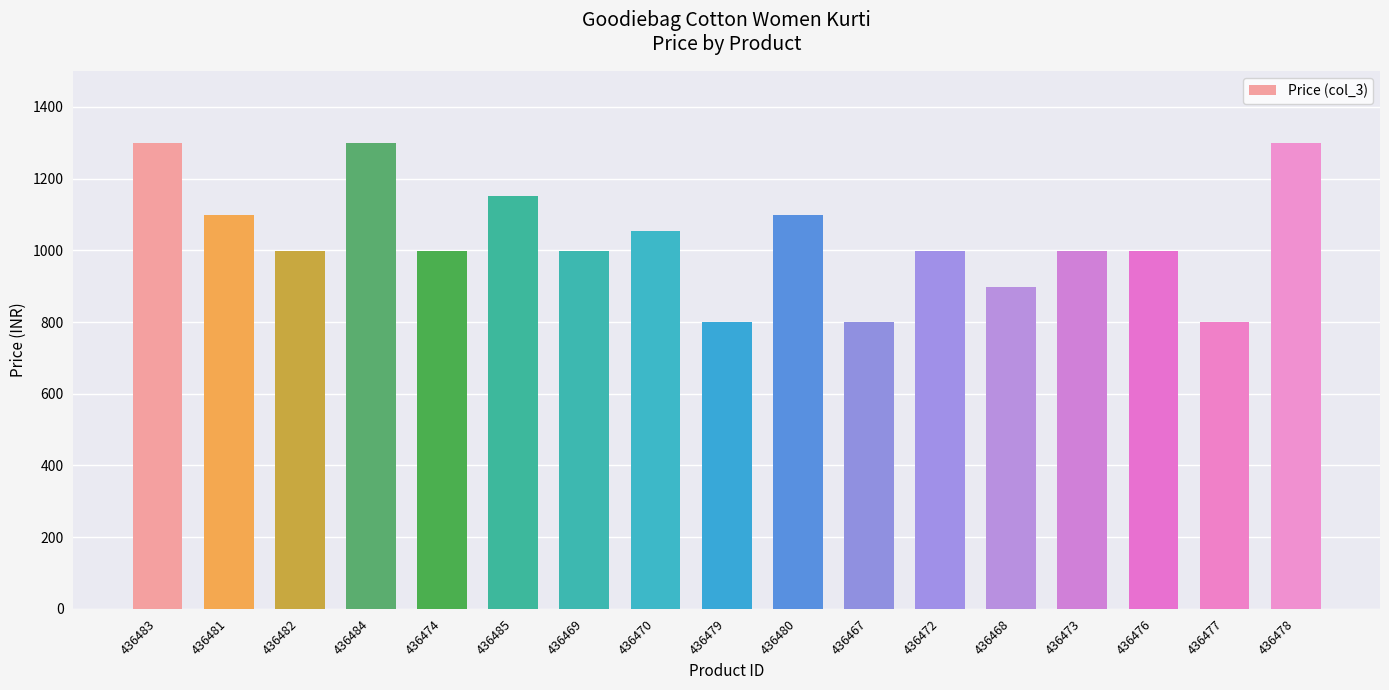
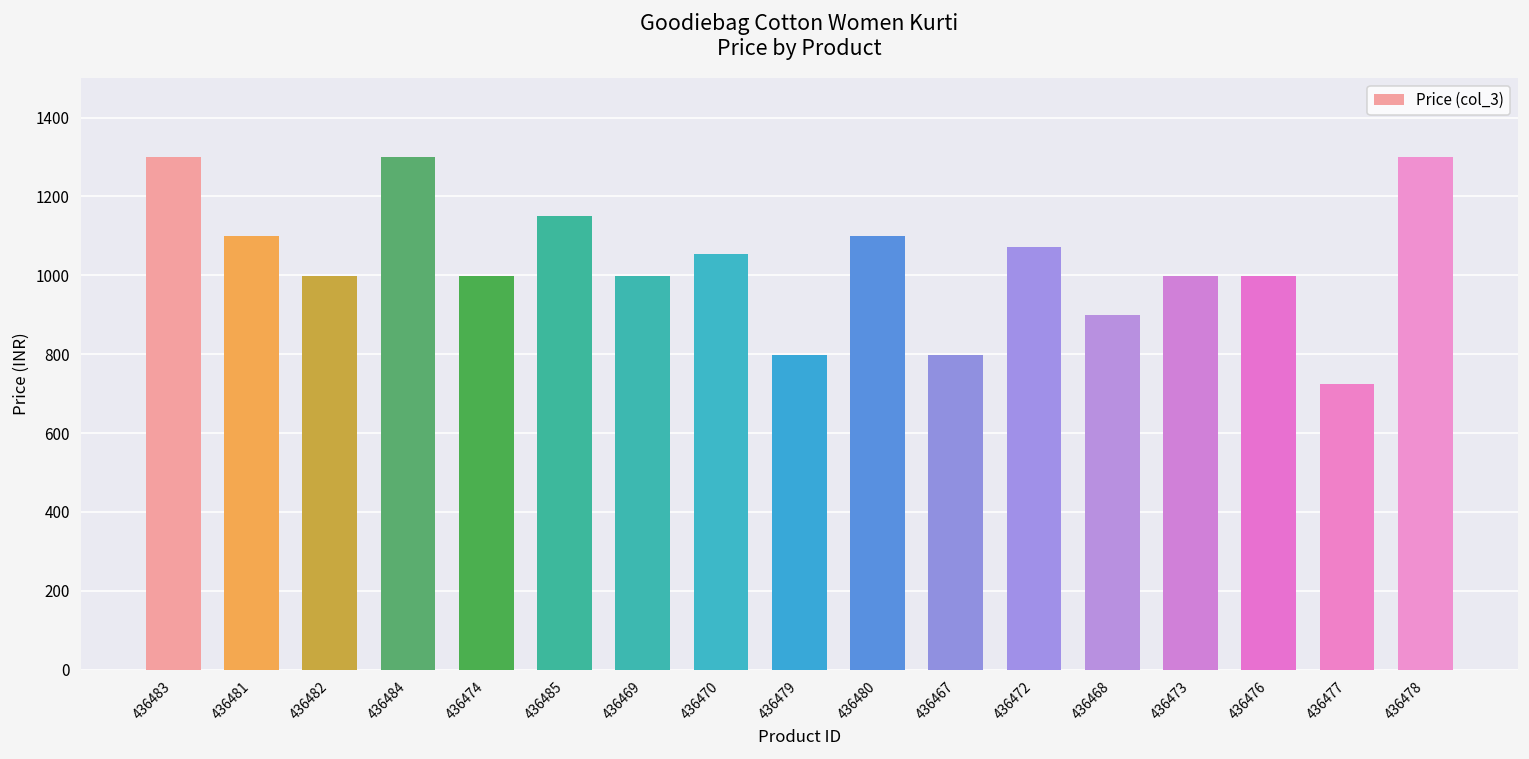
436472: 1000 -> 1070
436477: 800 -> 730
